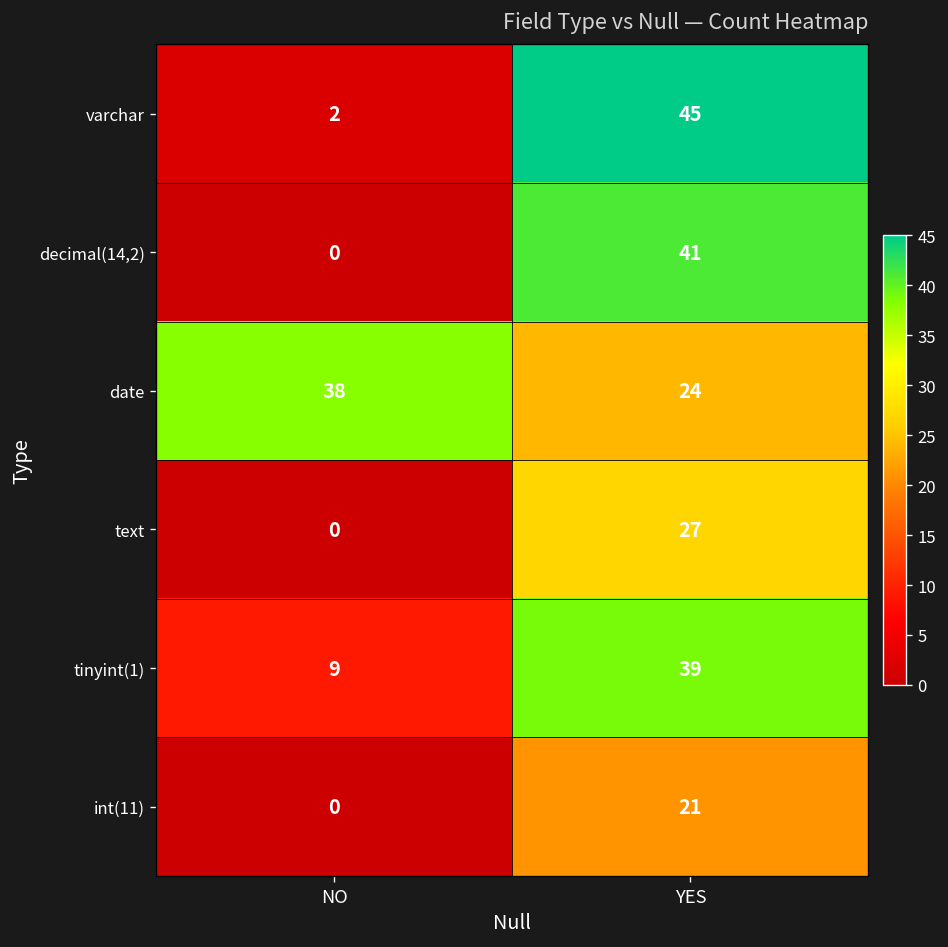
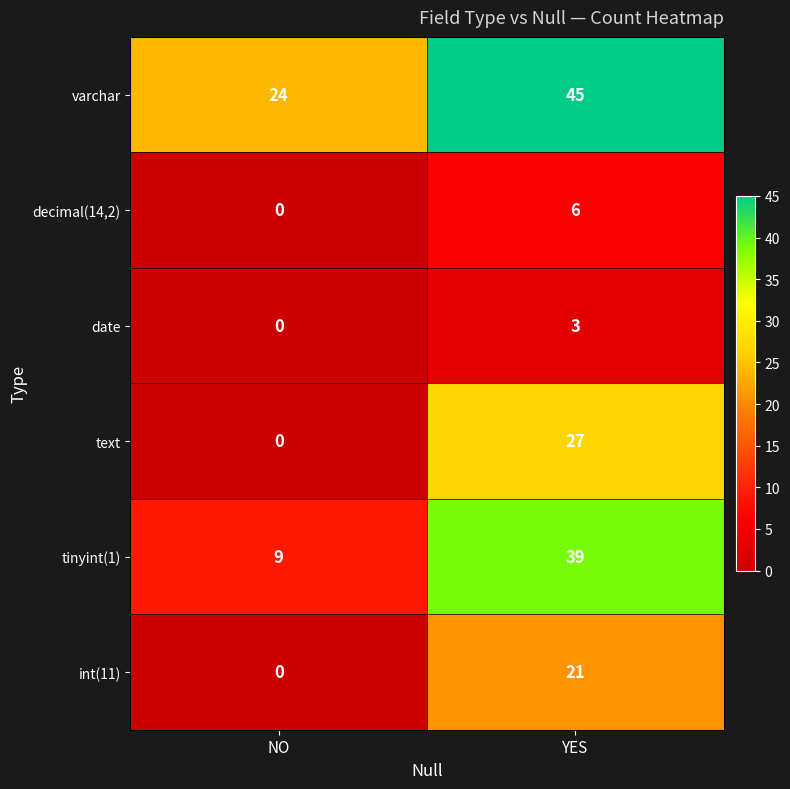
varchar, NO: 2 -> 24
decimal(14,2), YES: 41 -> 6
date, NO: 38 -> 0
date, YES: 24 -> 3
